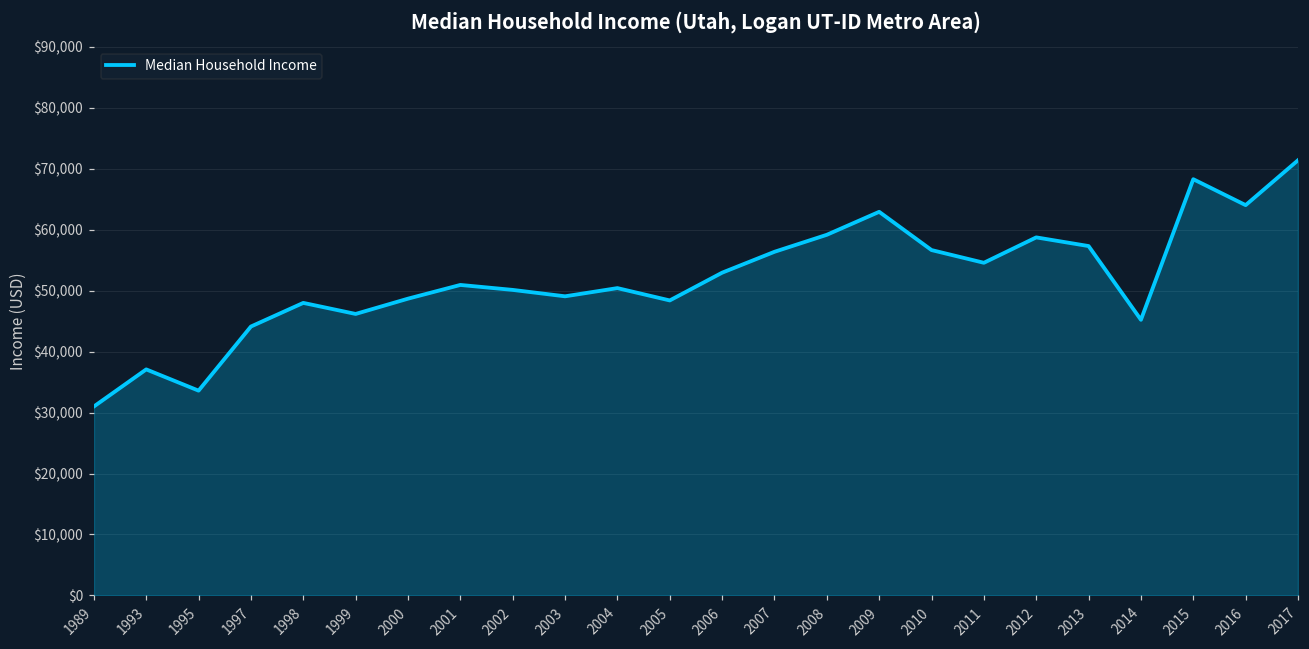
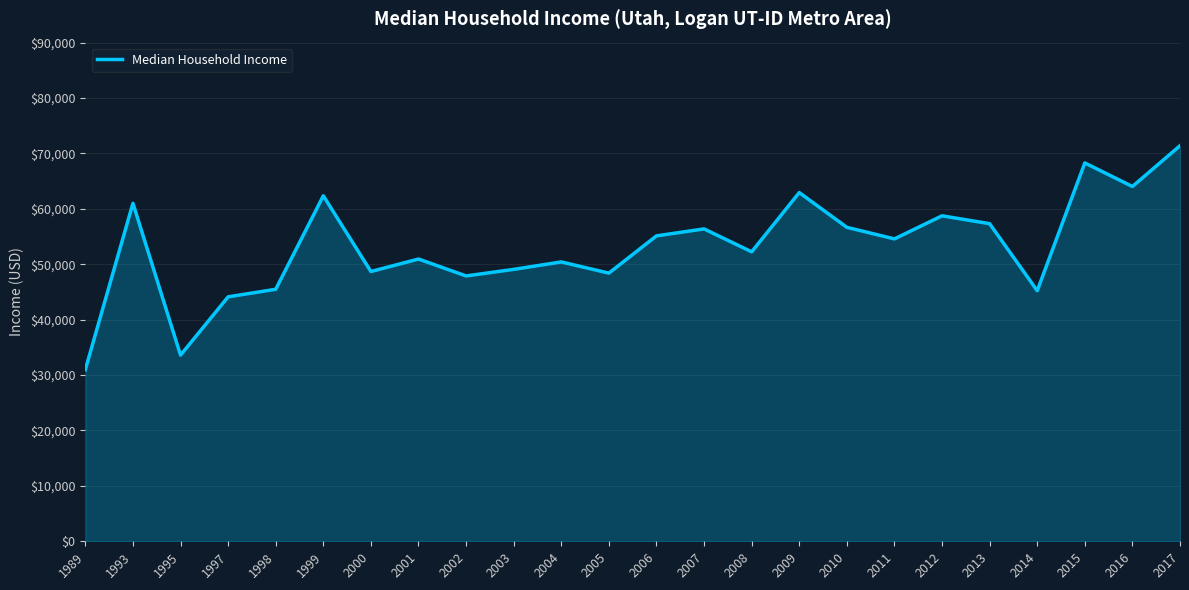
1993: $37,000 -> $61,000
1998: $48,000 -> $45,000
1999: $46,000 -> $62,000
2002: $50,000 -> $48,000
2006: $53,000 -> $55,000
2008: $59,000 -> $52,000
